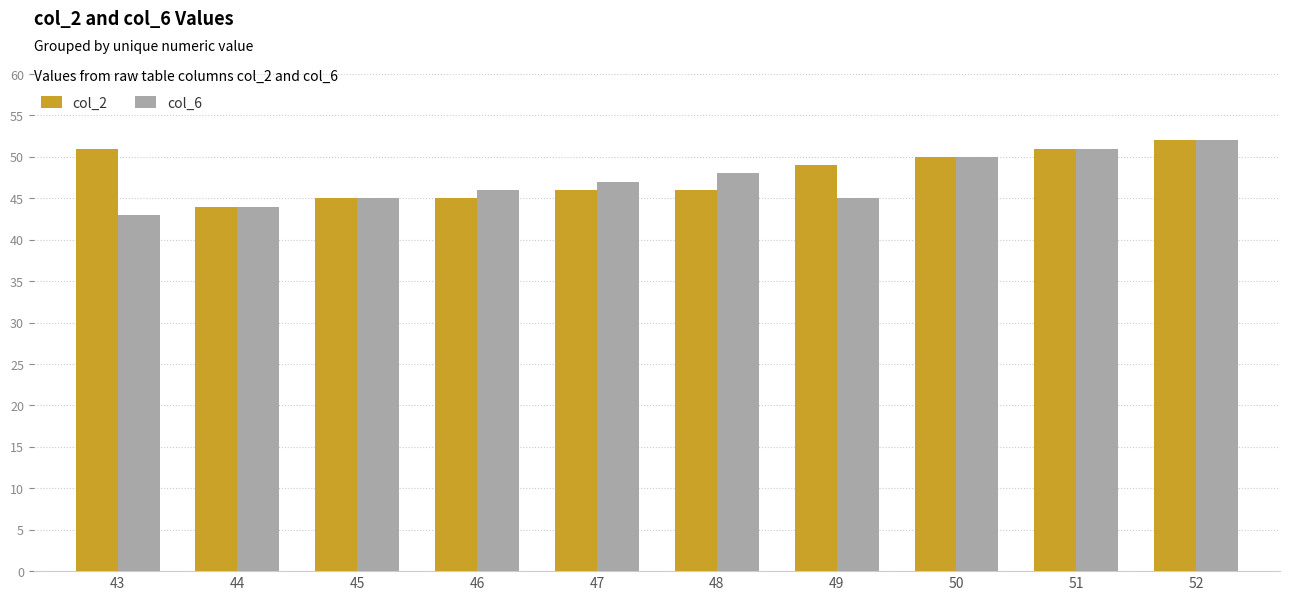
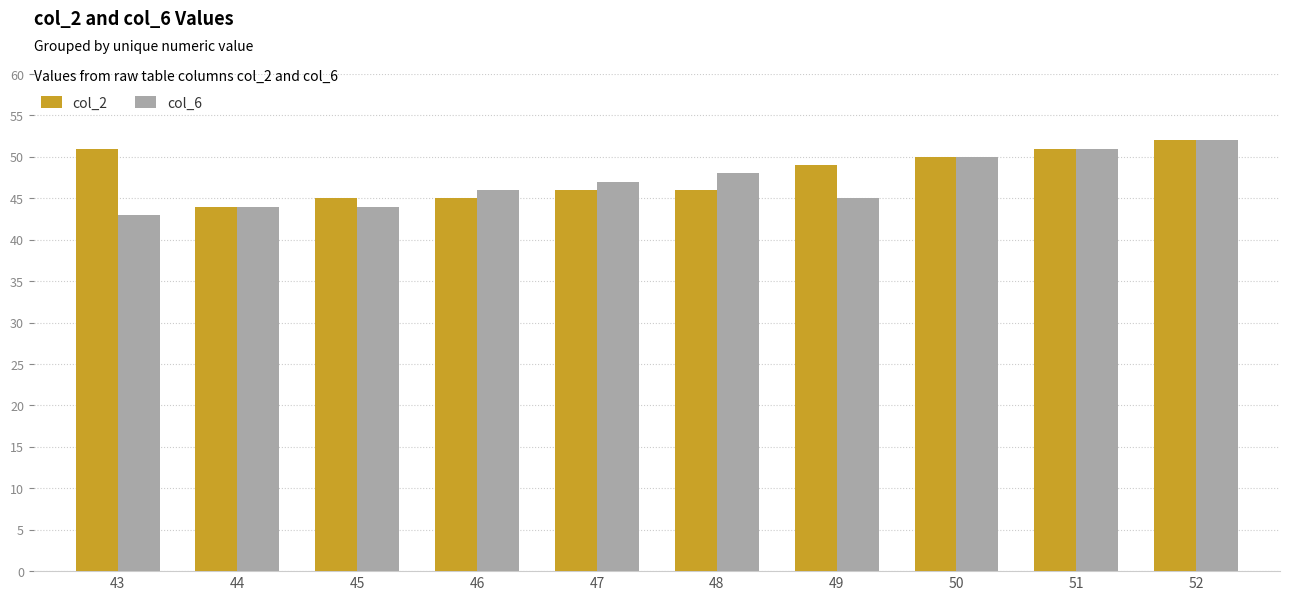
col_6, 45: 45 -> 44
